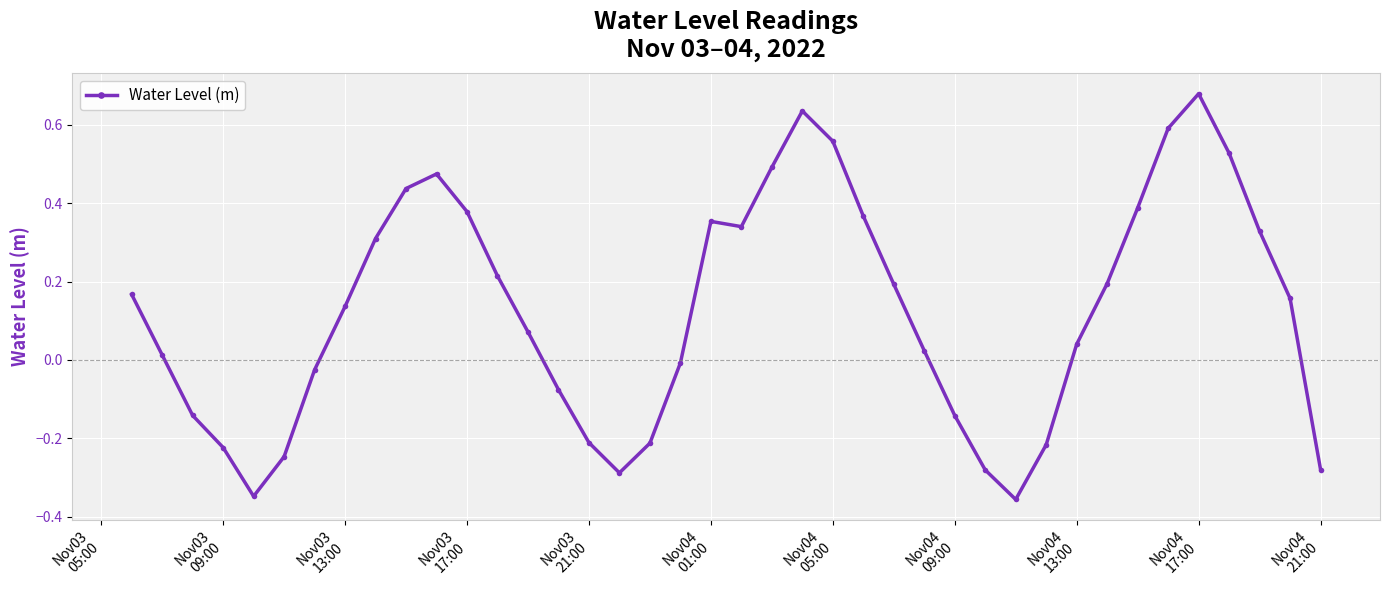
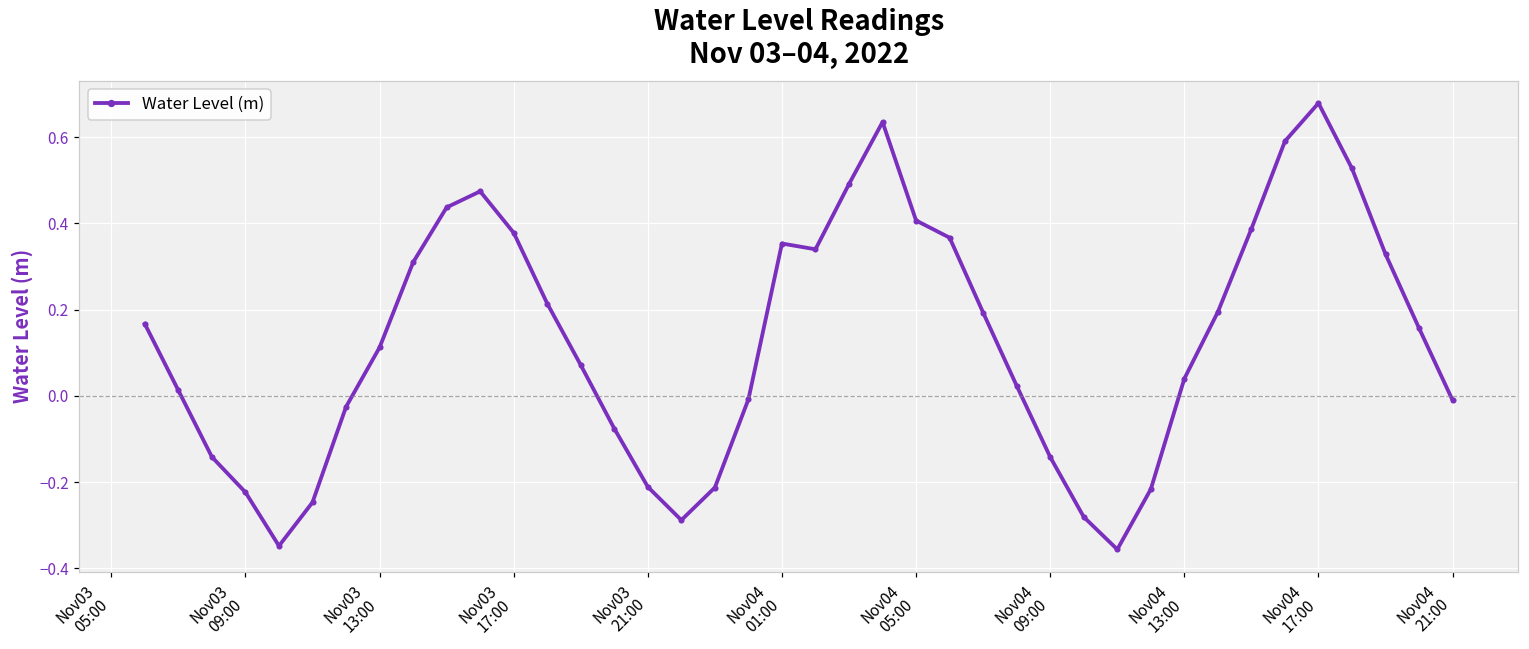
Nov03 13:00: 0.14 -> 0.11
Nov04 05:00: 0.56 -> 0.41
Nov04 21:00: -0.28 -> -0.01
